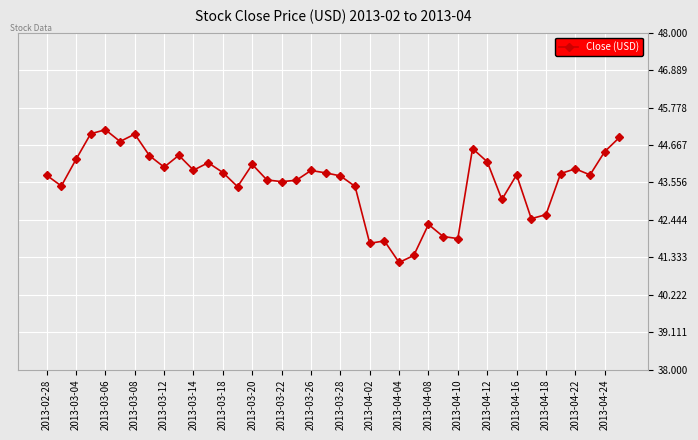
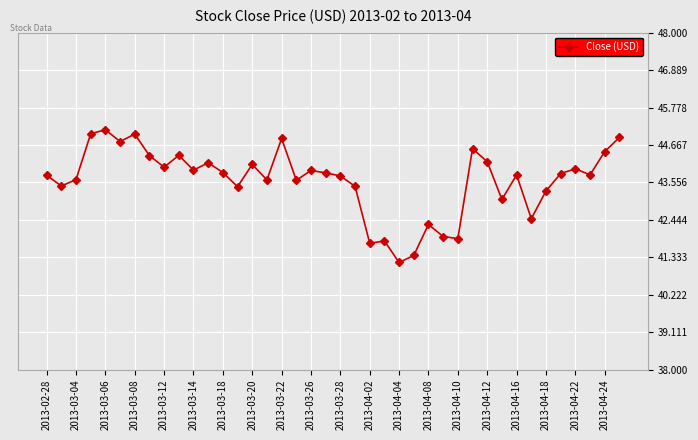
2013-03-04: 44.2 -> 43.6
2013-03-22: 43.6 -> 44.9
2013-04-18: 42.6 -> 43.3
